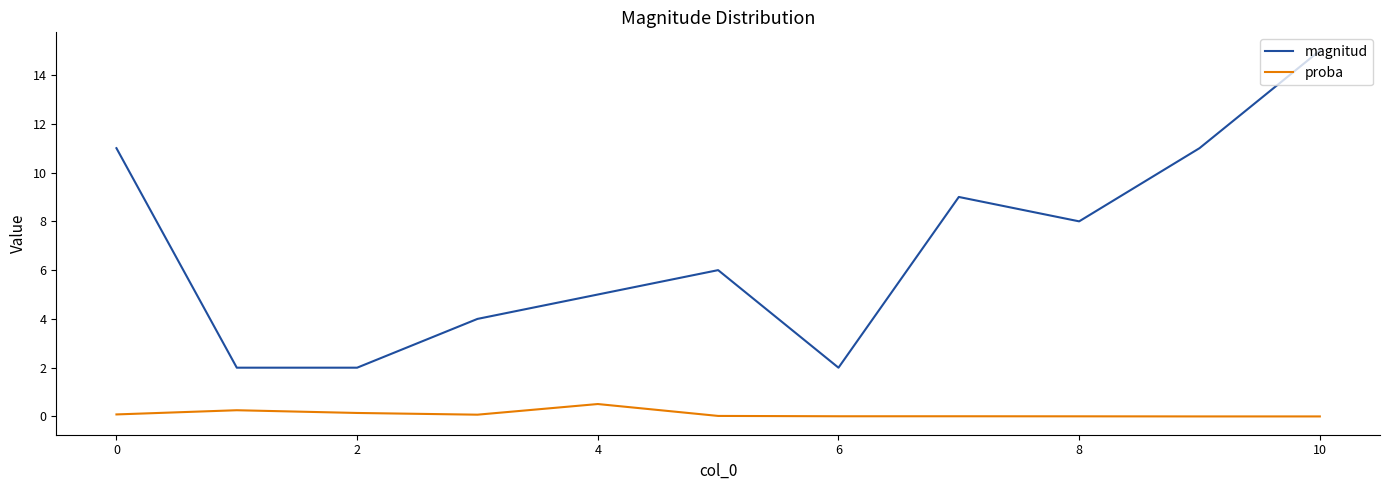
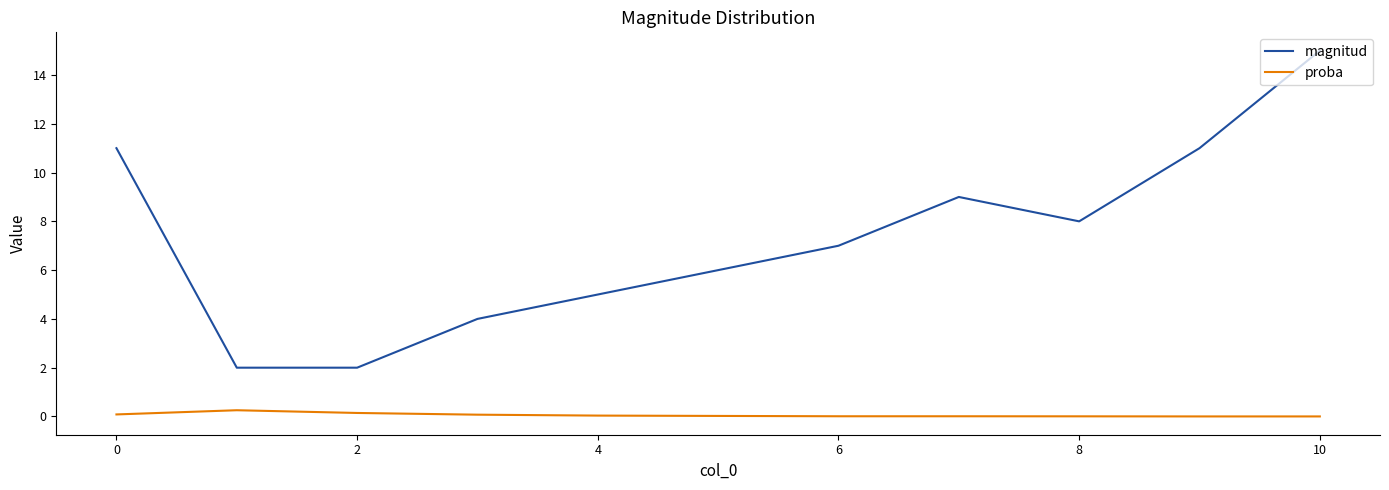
proba, 4: 0.5 -> 0.0
magnitud, 6: 2 -> 7
